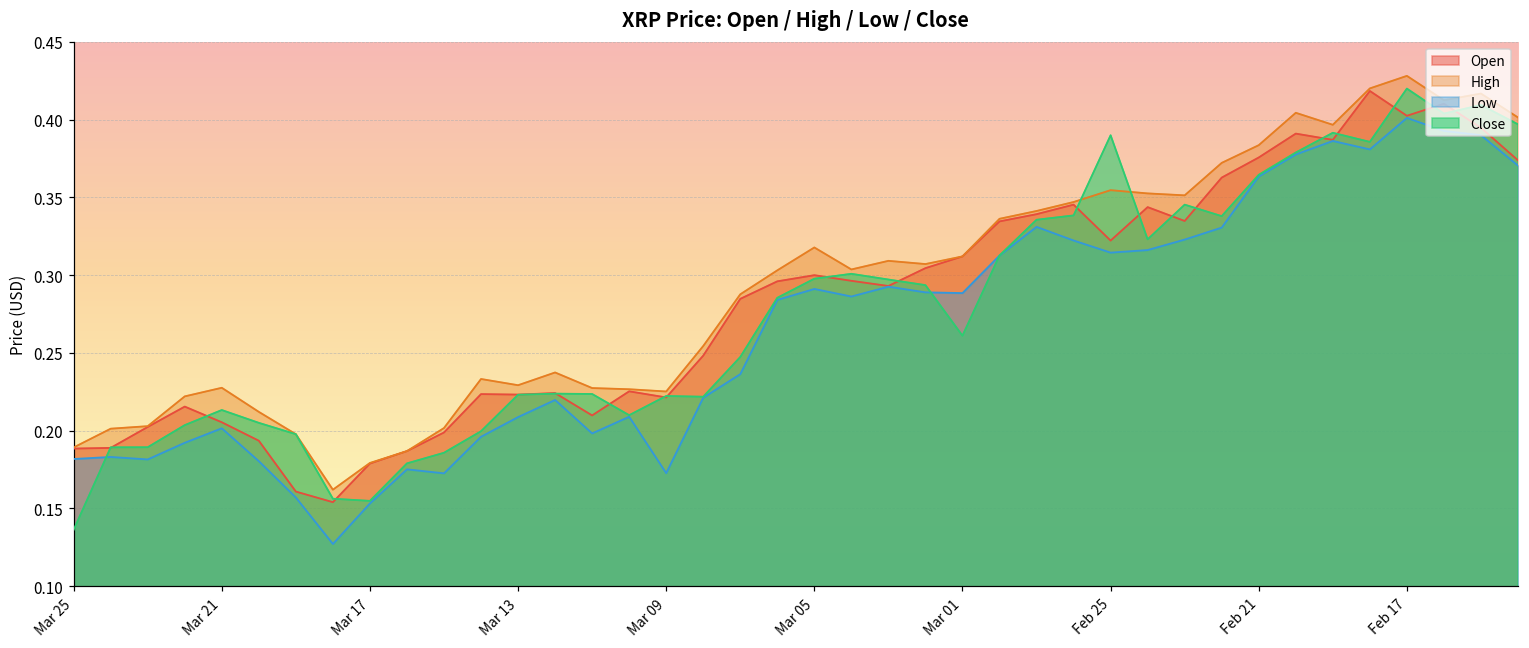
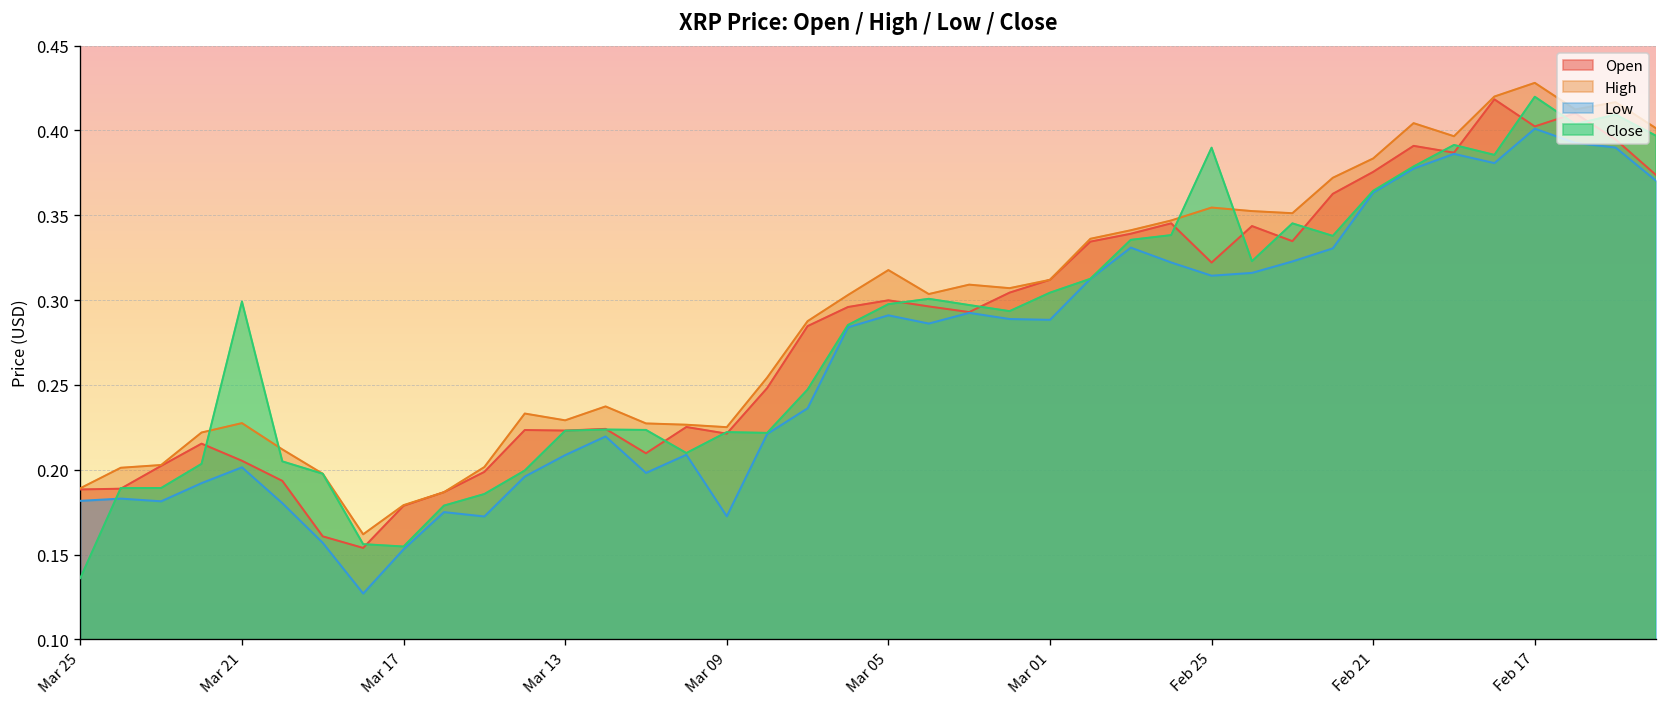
Close, Mar 21: 0.213 -> 0.299
Close, Mar 01: 0.261 -> 0.304
